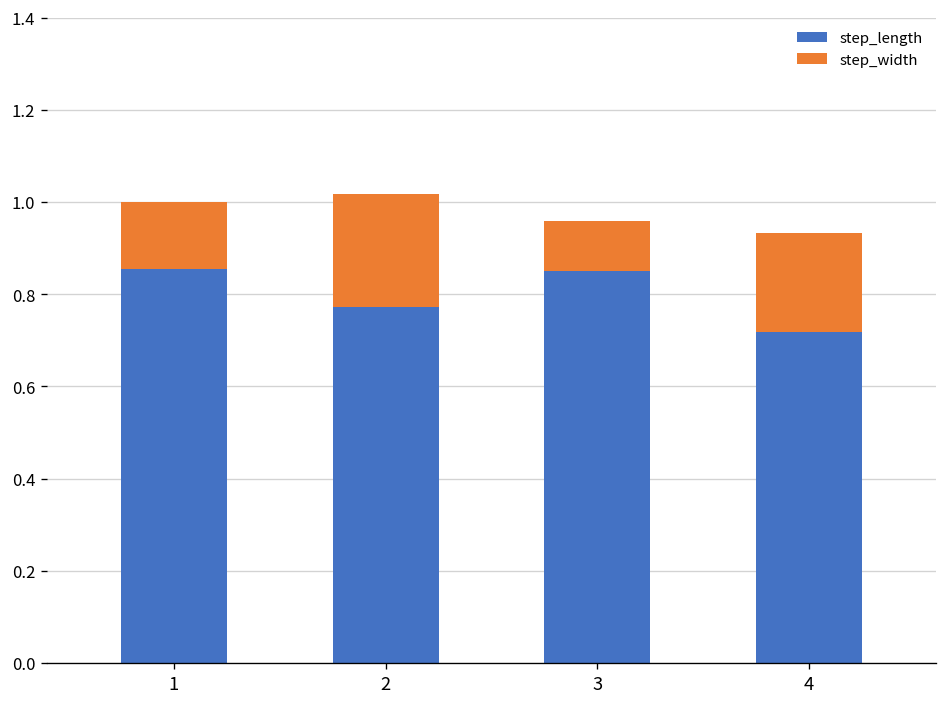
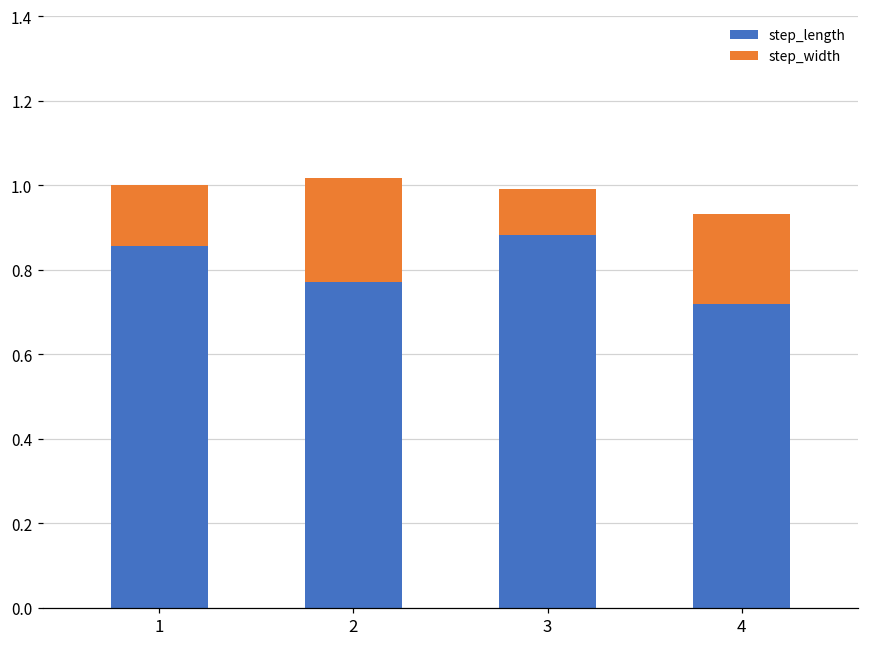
step_length, 3: 0.85 -> 0.88
